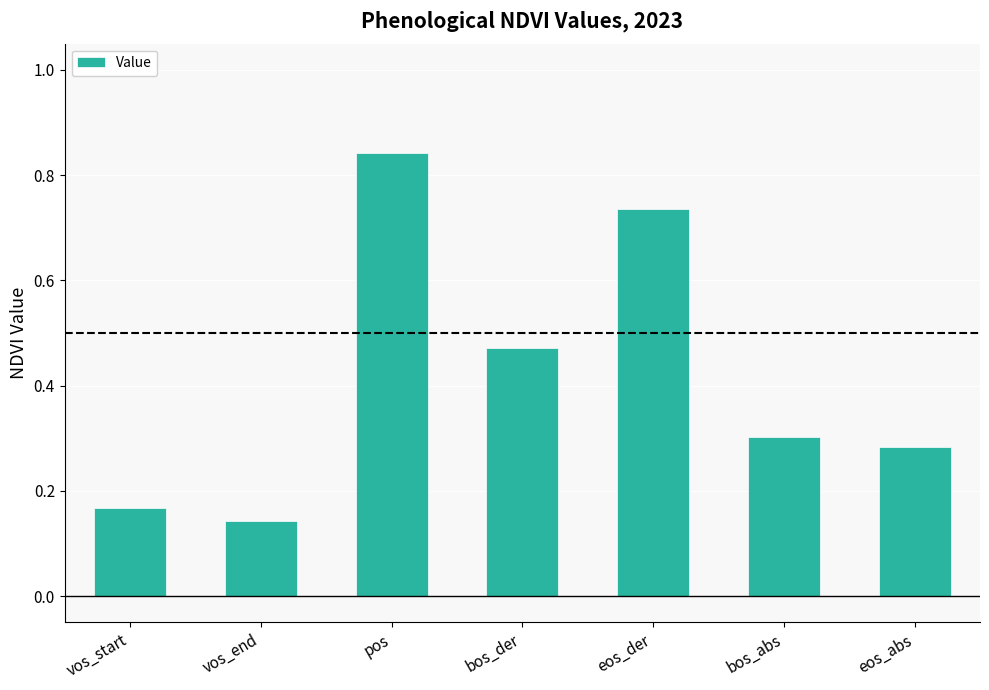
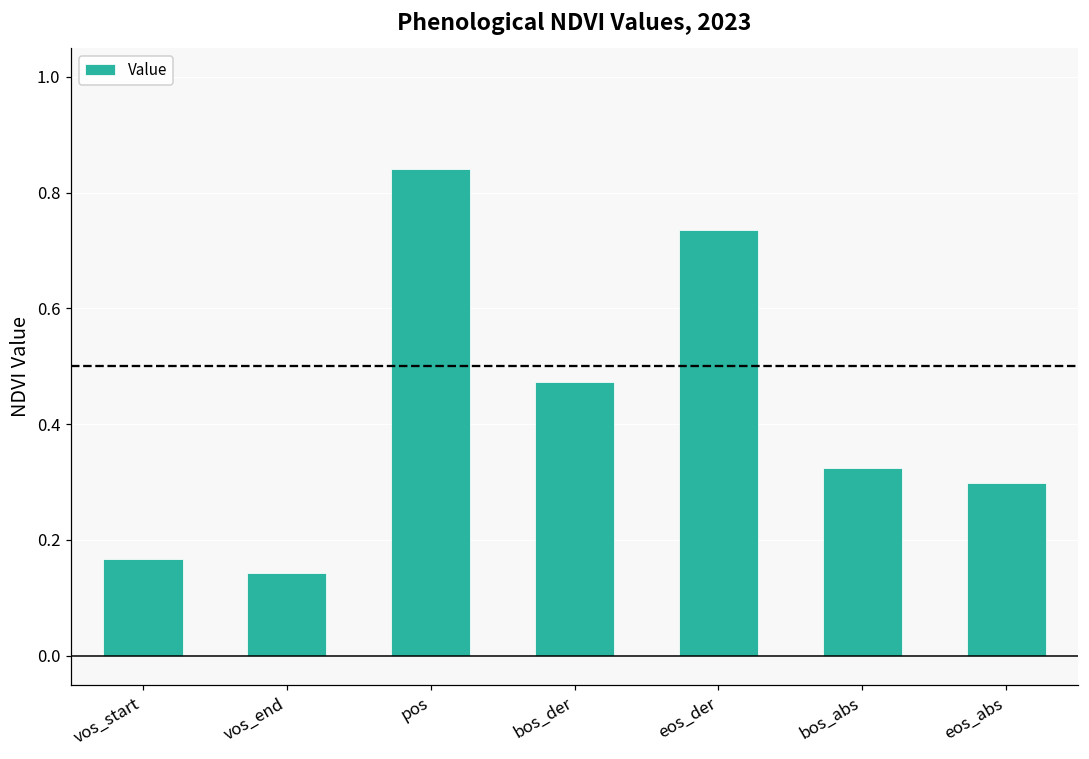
bos_abs: 0.30 -> 0.32
eos_abs: 0.28 -> 0.30
